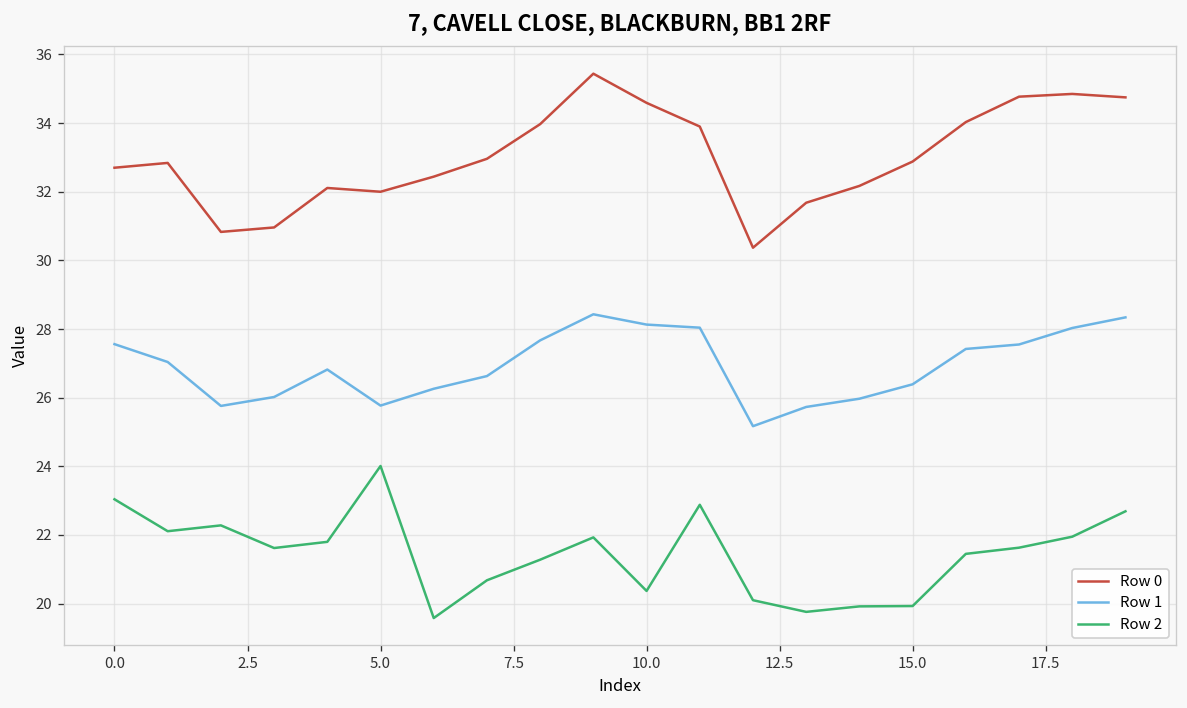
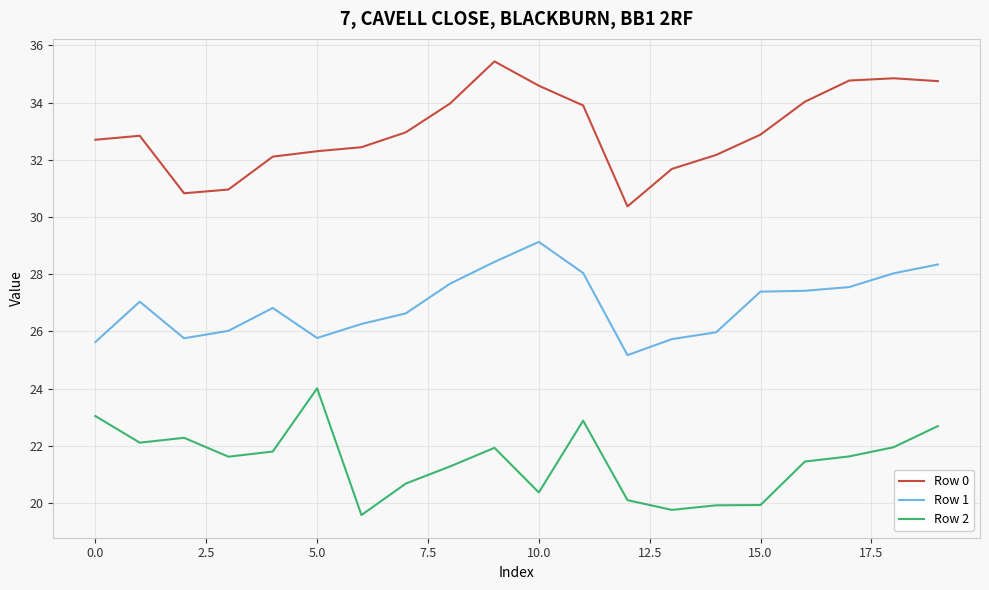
Row 1, 0.0: 27.6 -> 25.6
Row 0, 5.0: 32.0 -> 32.3
Row 1, 10.0: 28.1 -> 29.1
Row 1, 15.0: 26.4 -> 27.4
